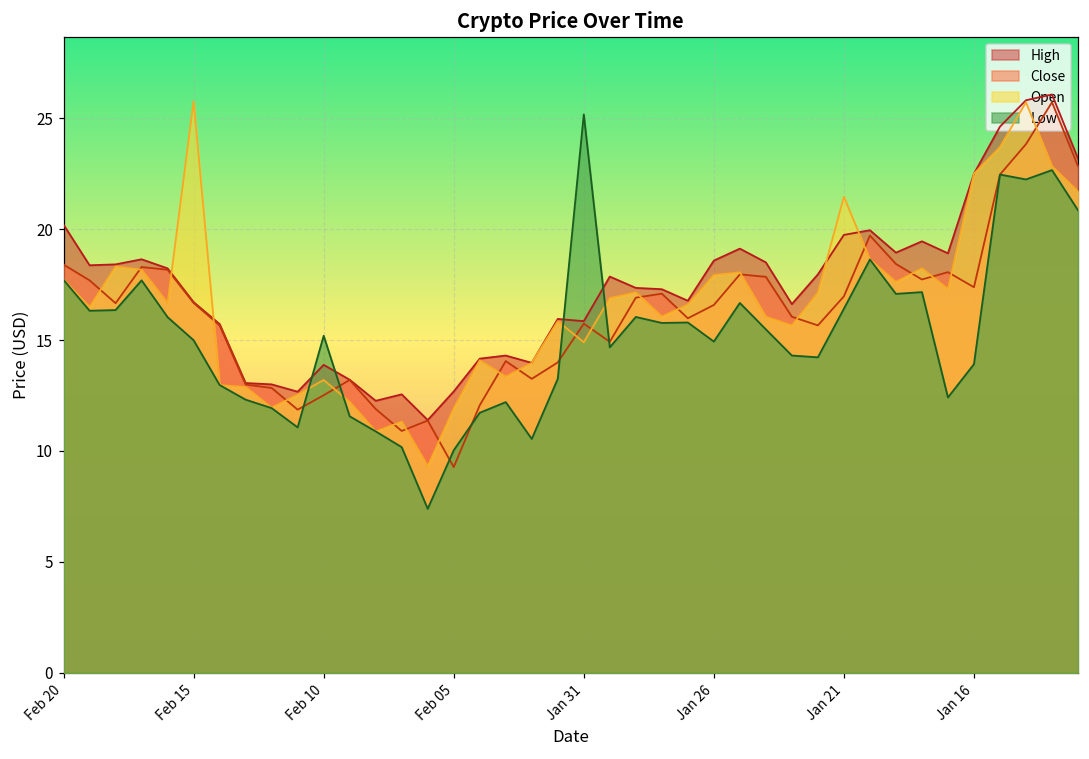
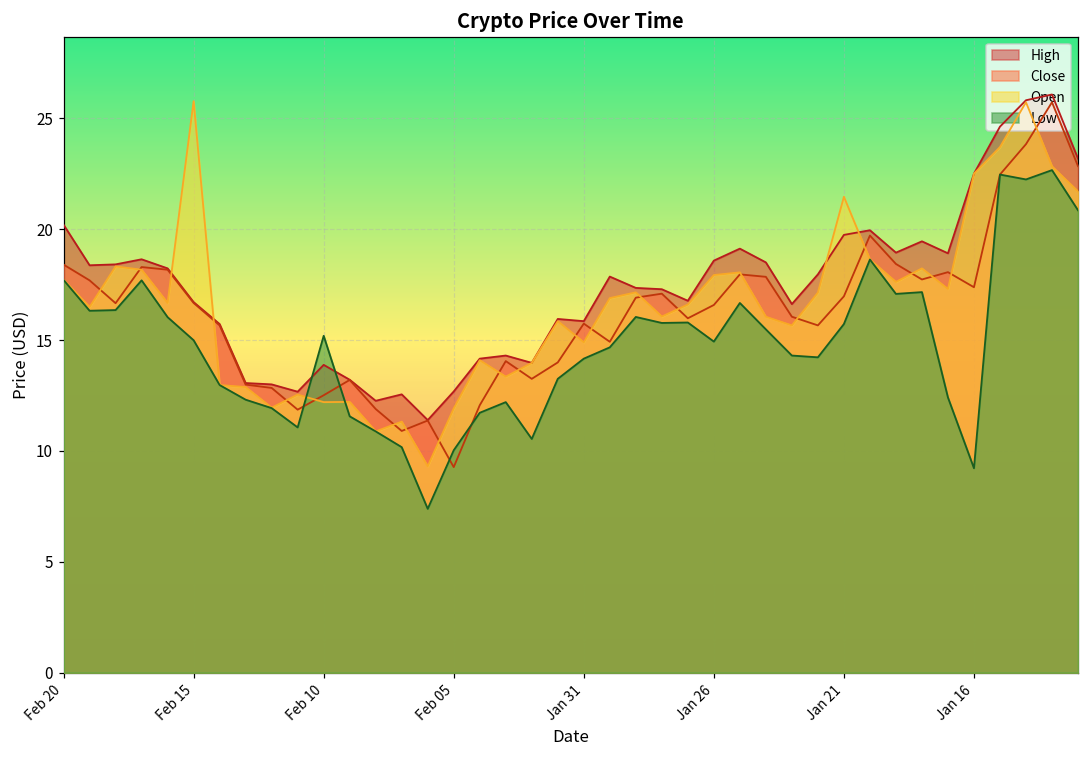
Open, Feb 10: 13.2 -> 12.2
Low, Jan 31: 25.2 -> 14.2
Low, Jan 21: 16.4 -> 15.7
Low, Jan 16: 13.9 -> 9.2
